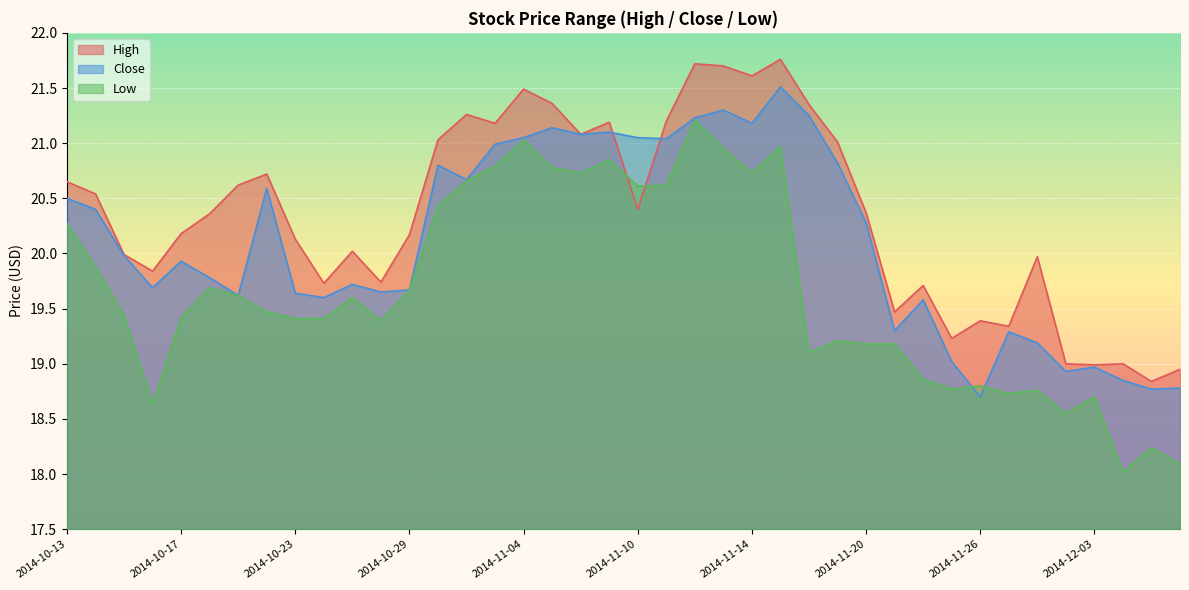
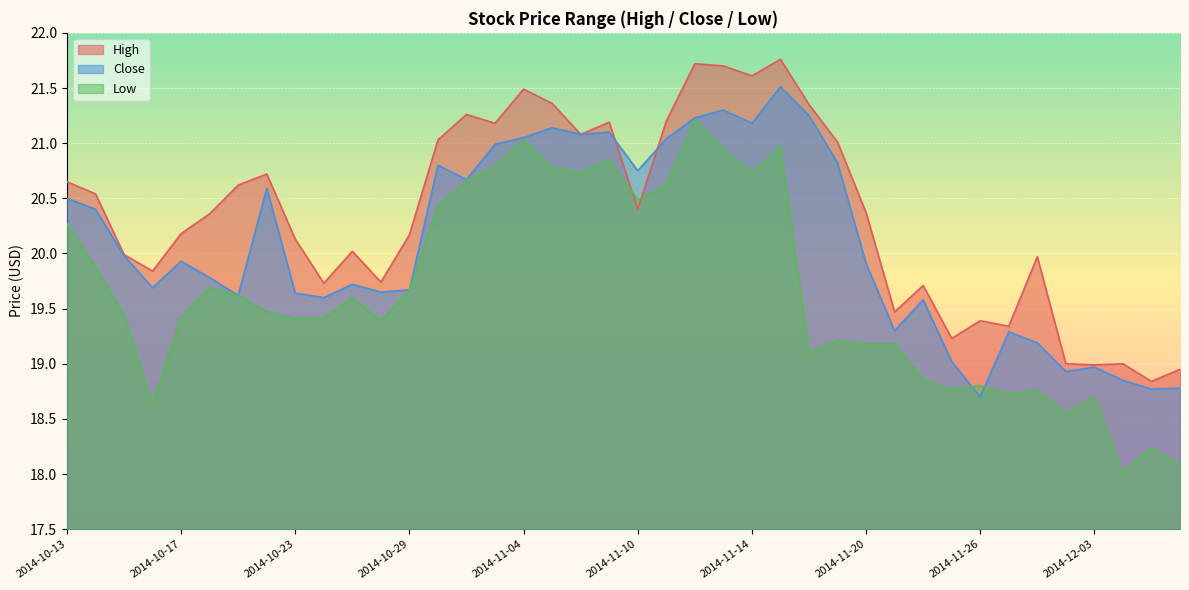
Close, 2014-11-10: 21.05 -> 20.75
Low, 2014-11-10: 20.61 -> 20.49
Close, 2014-11-20: 20.28 -> 19.91
